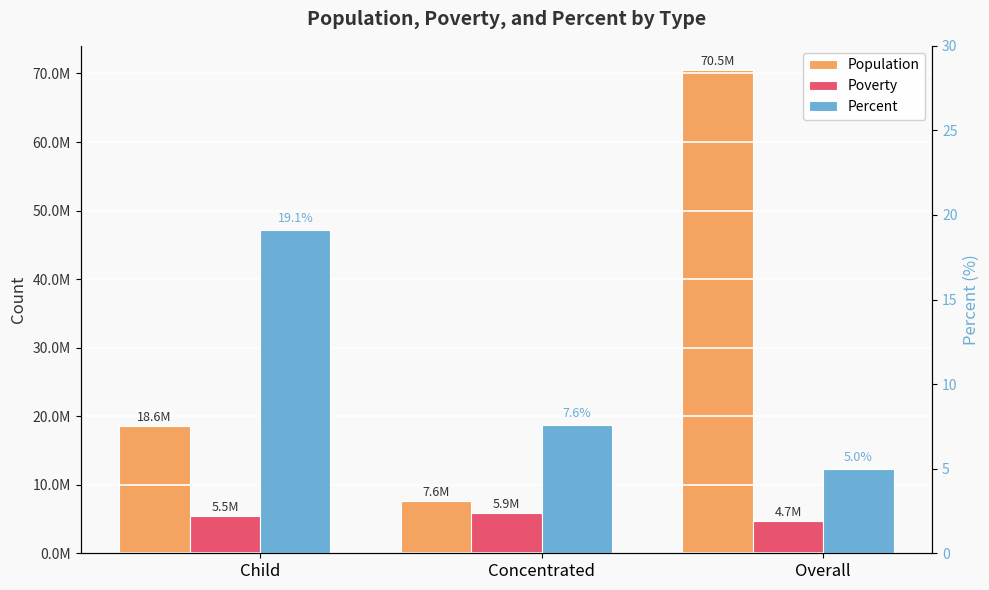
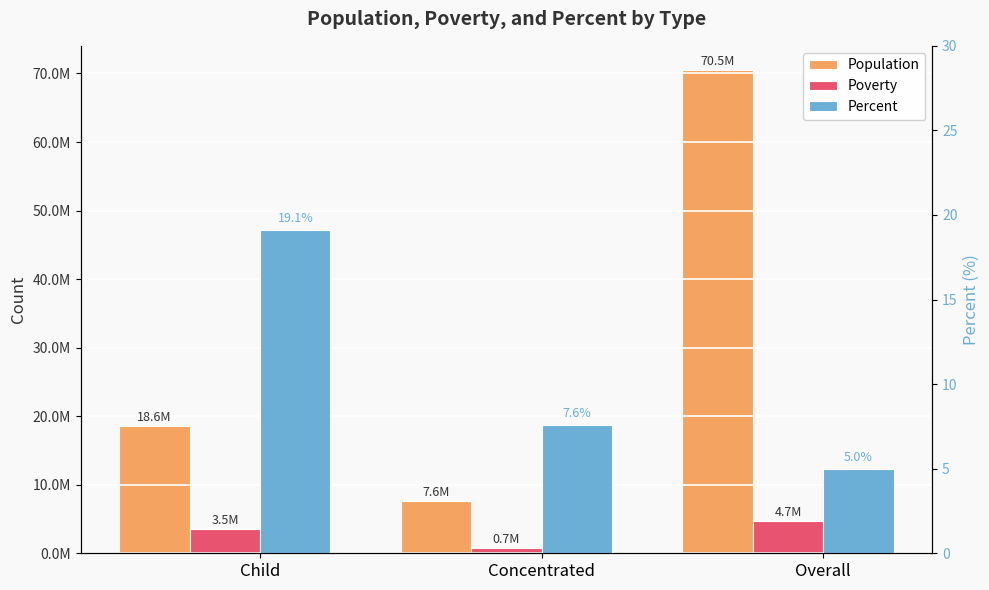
Poverty, Child: 5.5M -> 3.5M
Poverty, Concentrated: 5.9M -> 0.7M
